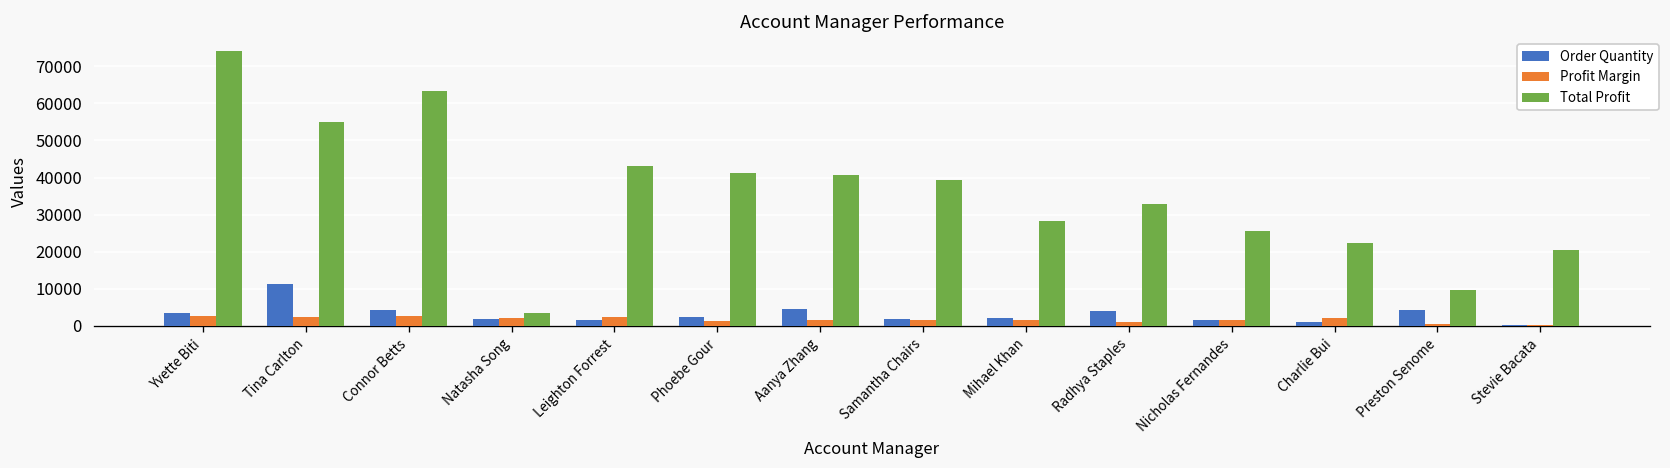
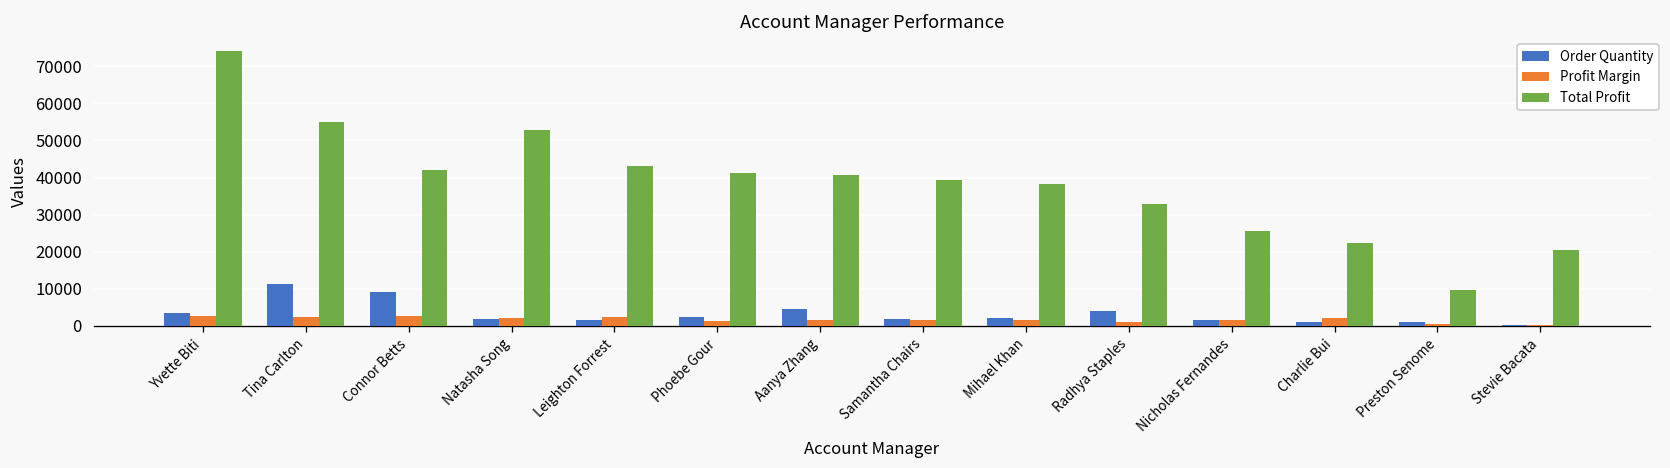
Order Quantity, Connor Betts: 4000 -> 9000
Total Profit, Connor Betts: 63000 -> 42000
Total Profit, Natasha Song: 3000 -> 53000
Total Profit, Mihael Khan: 28000 -> 38000
Order Quantity, Preston Senome: 4000 -> 1000
